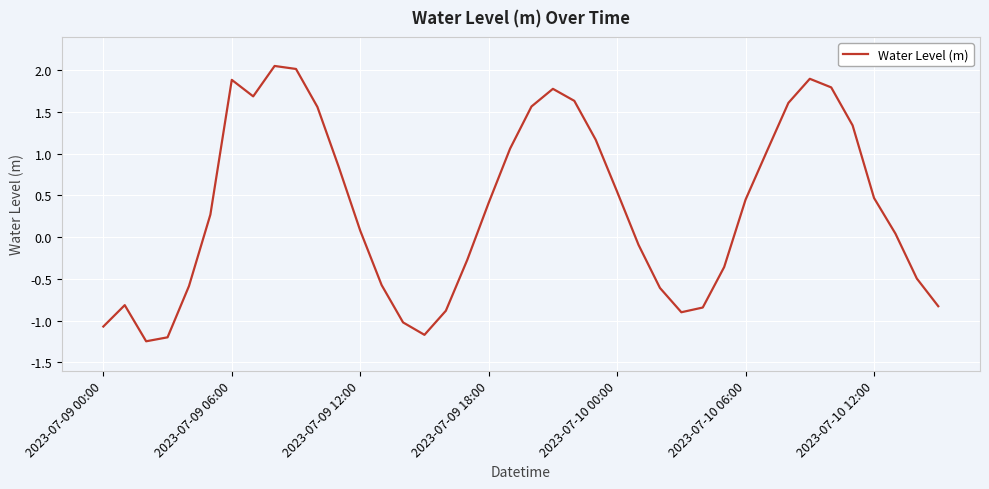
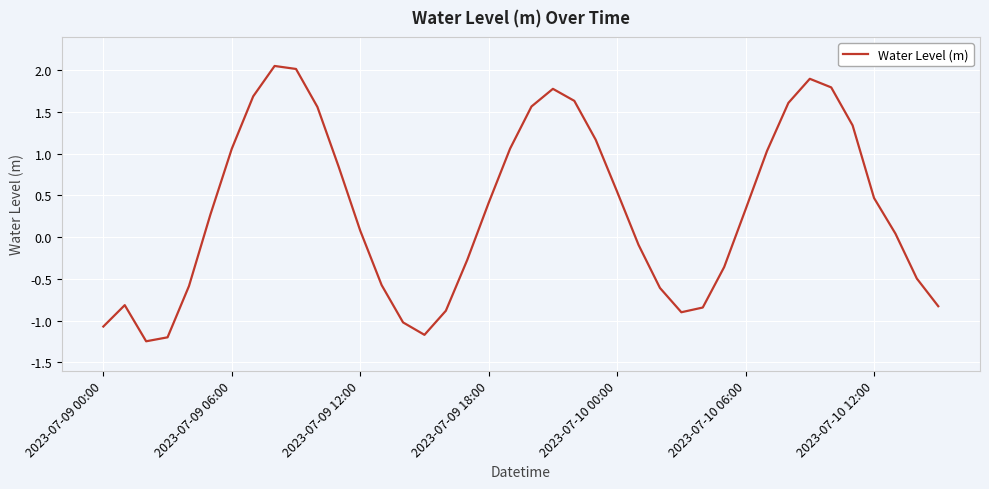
2023-07-09 06:00: 1.9 -> 1.1
2023-07-10 06:00: 0.5 -> 0.3
